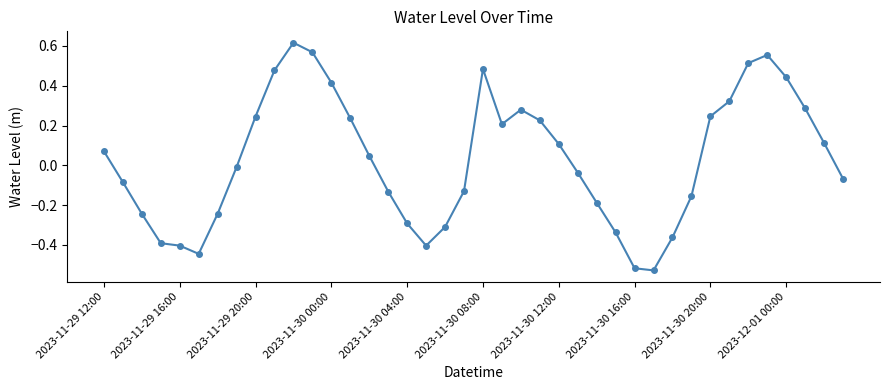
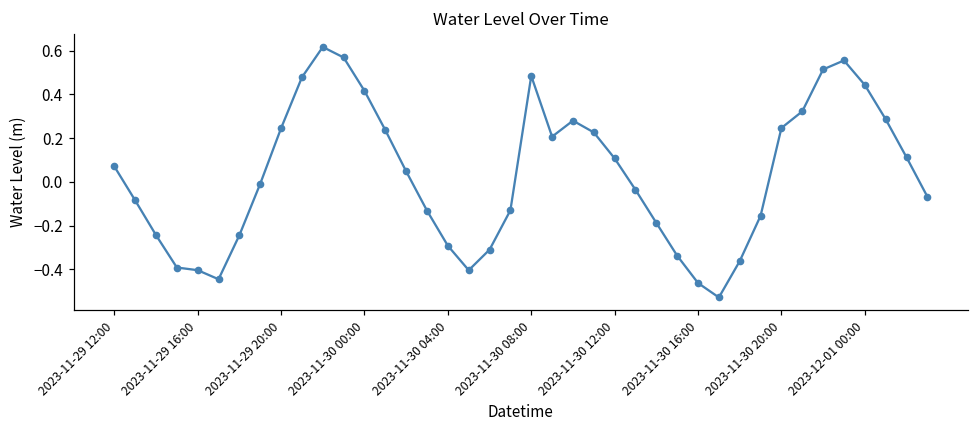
2023-11-30 16:00: -0.52 -> -0.46
